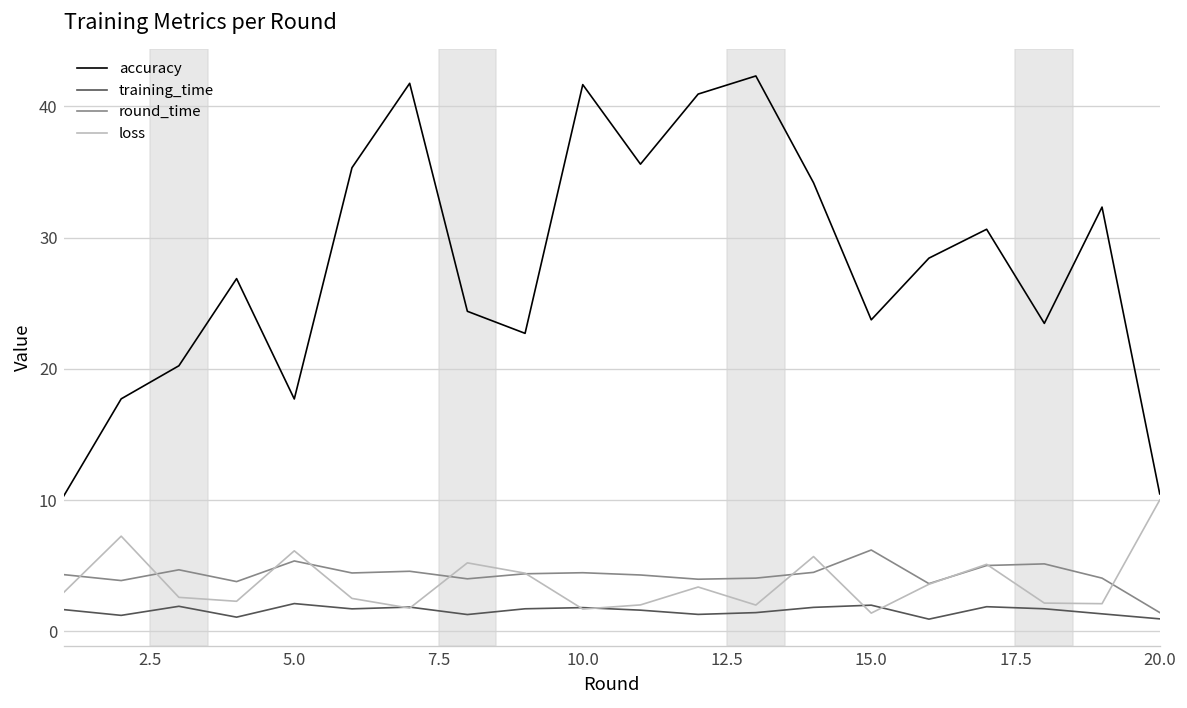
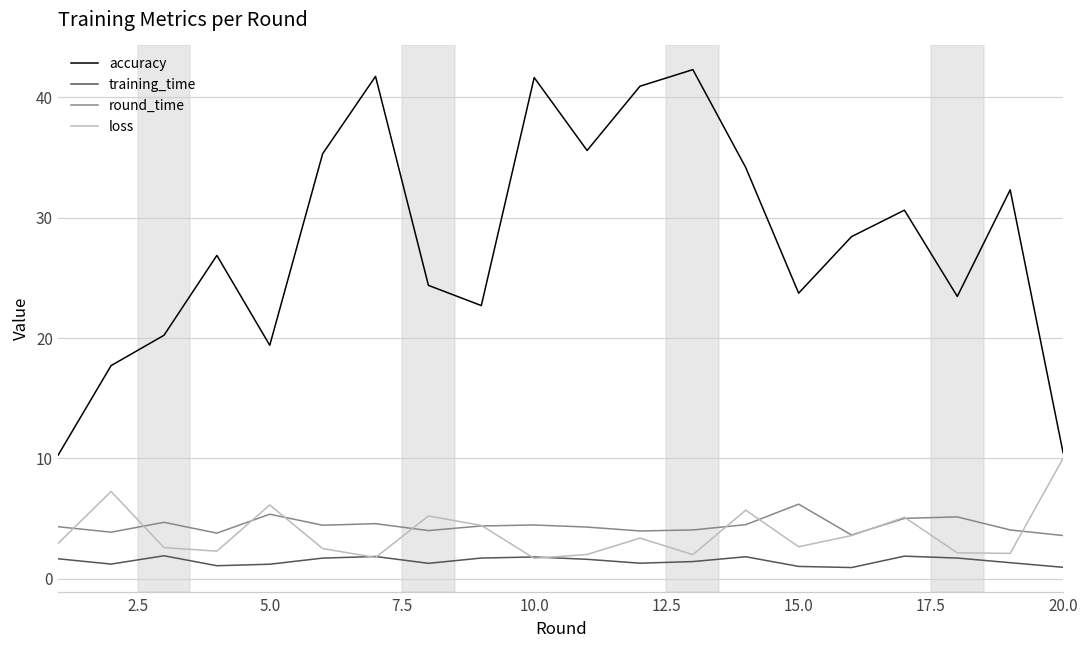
accuracy, 5.0: 17.7 -> 19.4
training_time, 5.0: 2.1 -> 1.2
training_time, 15.0: 2.0 -> 1.0
loss, 15.0: 1.4 -> 2.7
round_time, 20.0: 1.4 -> 3.6
